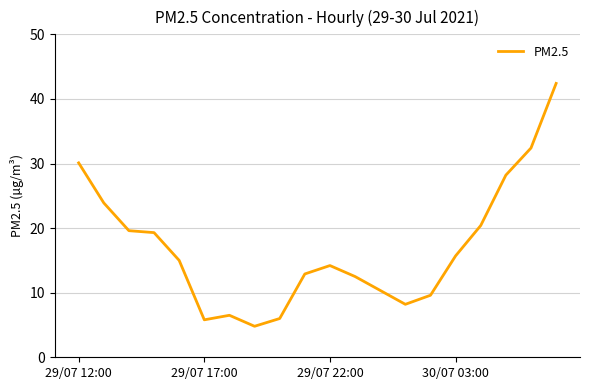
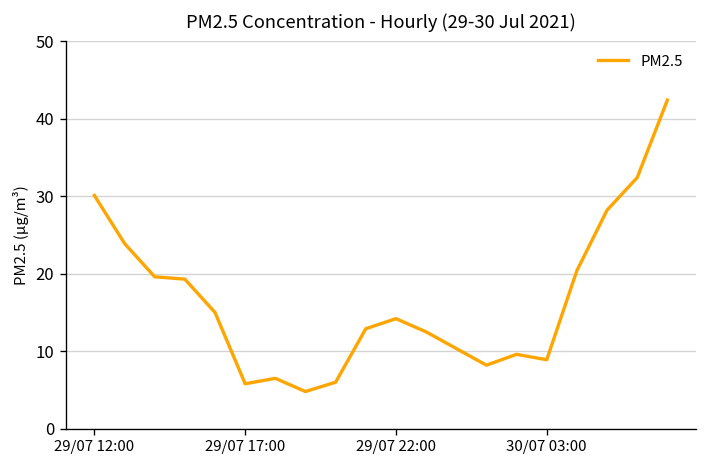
30/07 03:00: 16 -> 9
